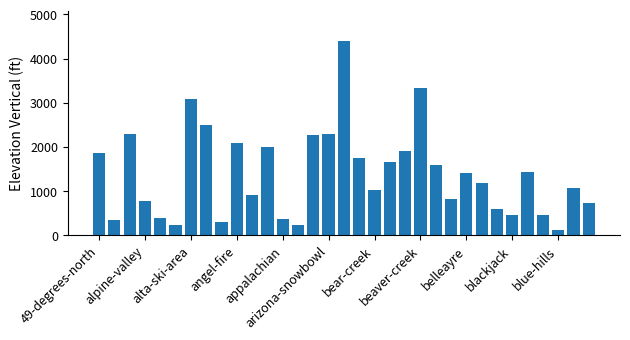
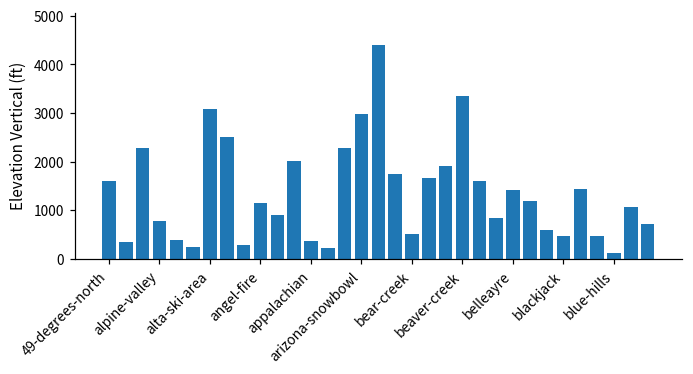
49-degrees-north: 1900 -> 1600
angel-fire: 2100 -> 1200
arizona-snowbowl: 2300 -> 3000
bear-creek: 1000 -> 500
